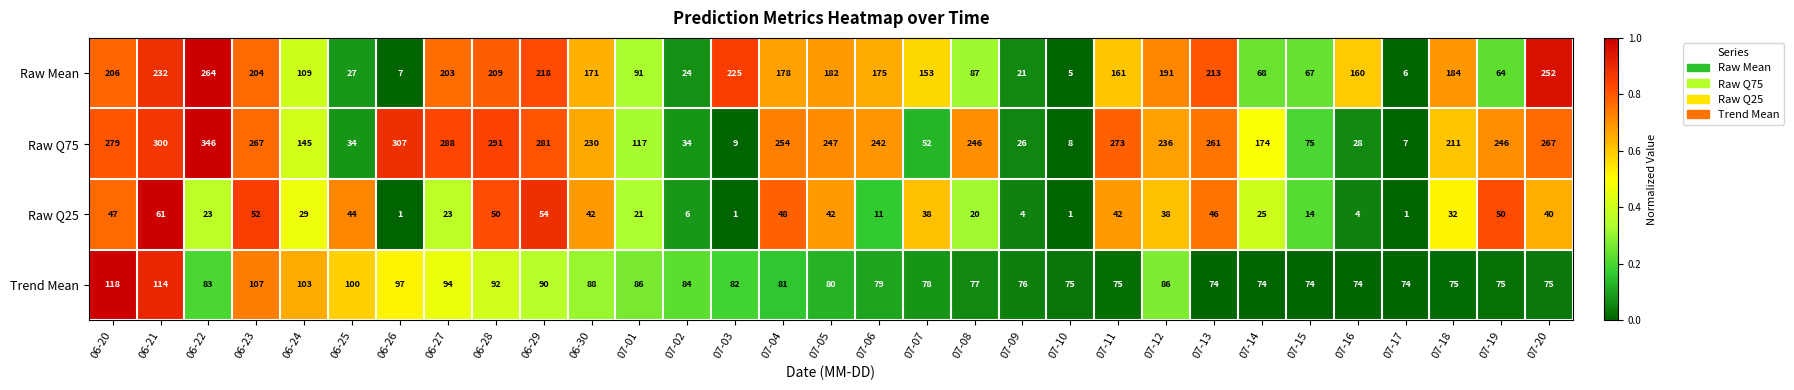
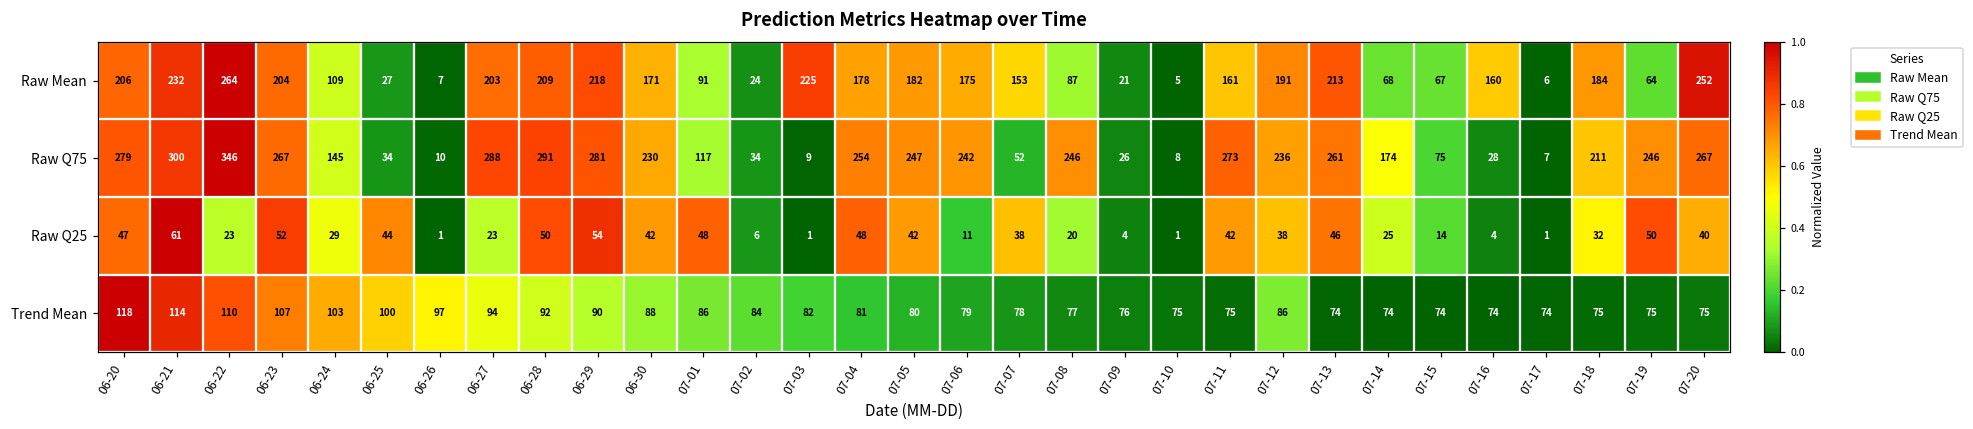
Raw Q75, 06-26: 307 -> 10
Raw Q25, 07-01: 21 -> 48
Trend Mean, 06-22: 83 -> 110
